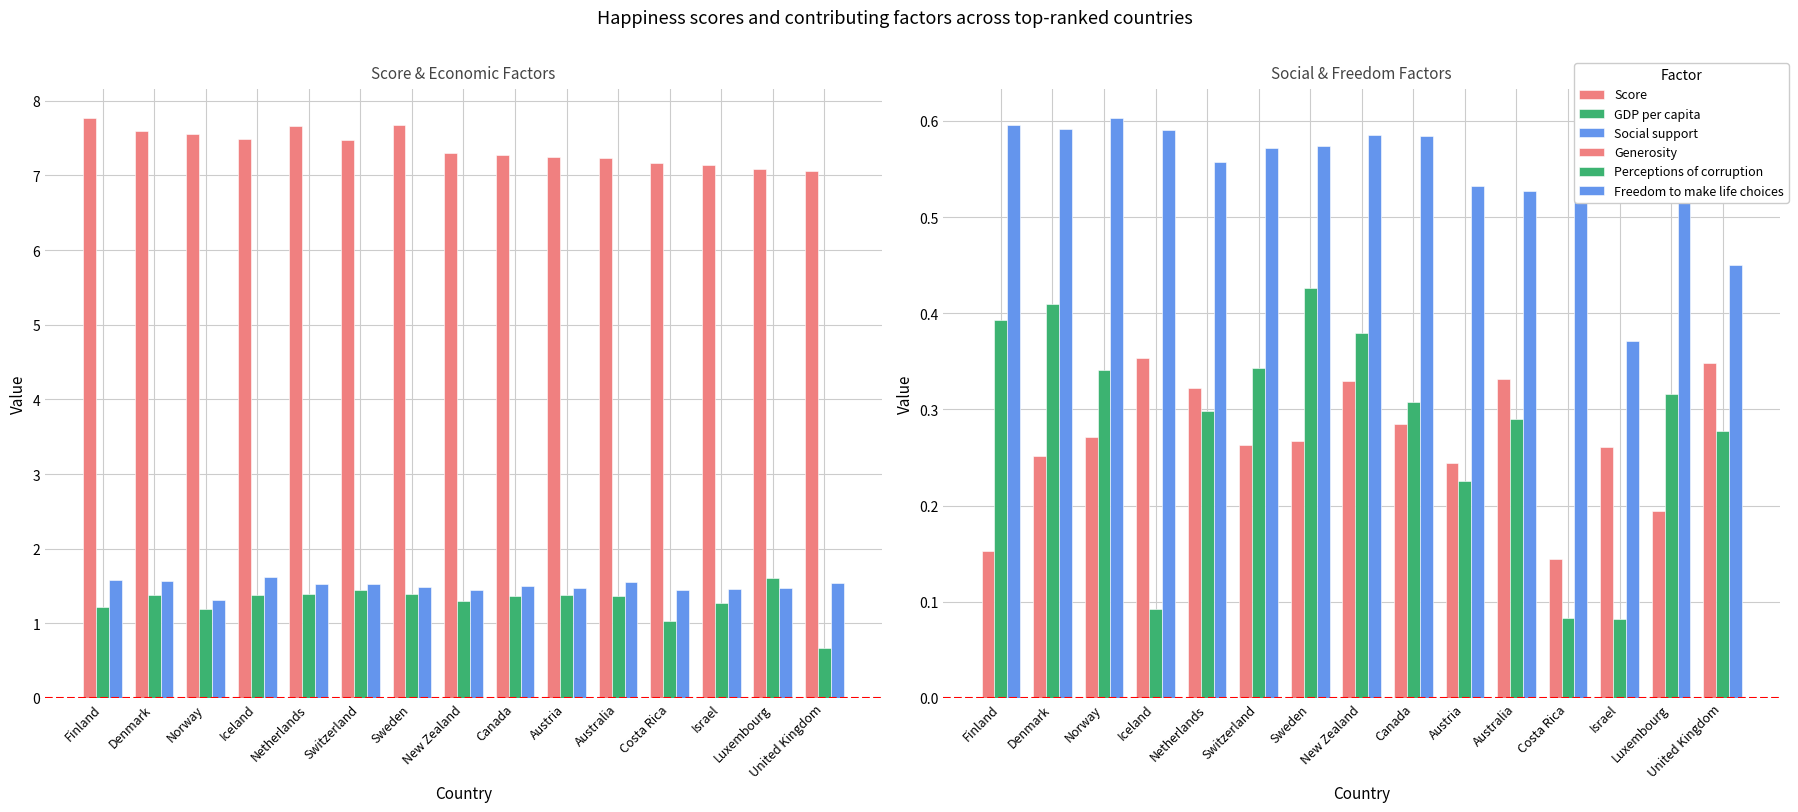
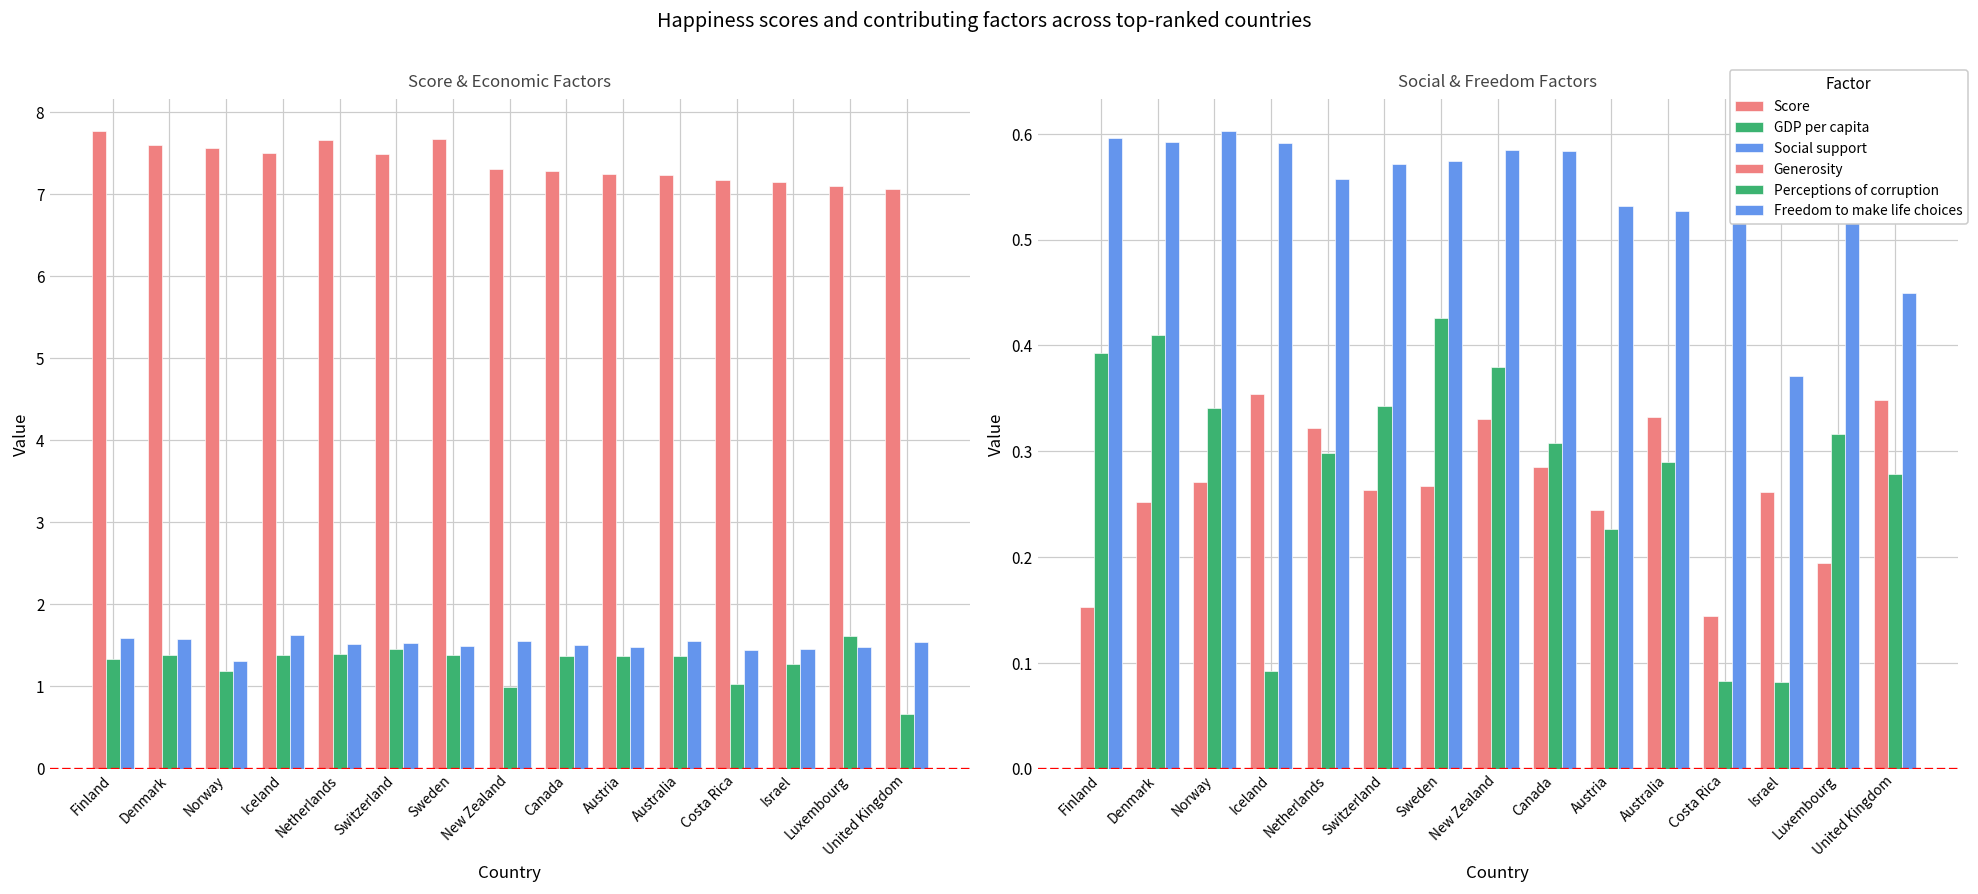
Score & Economic Factors, GDP per capita, Finland: 1.2 -> 1.3
Score & Economic Factors, GDP per capita, New Zealand: 1.3 -> 1.0
Score & Economic Factors, Social support, New Zealand: 1.4 -> 1.6
